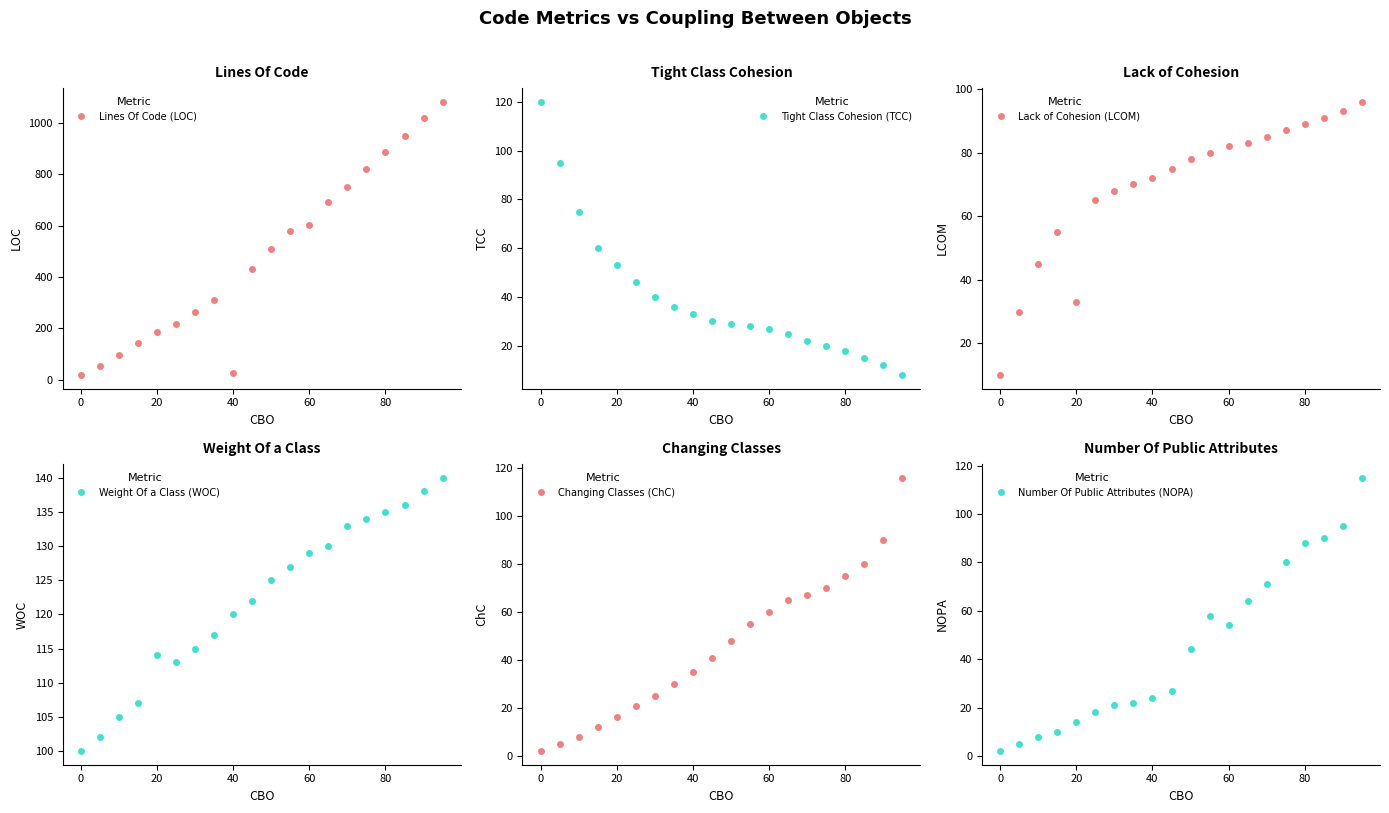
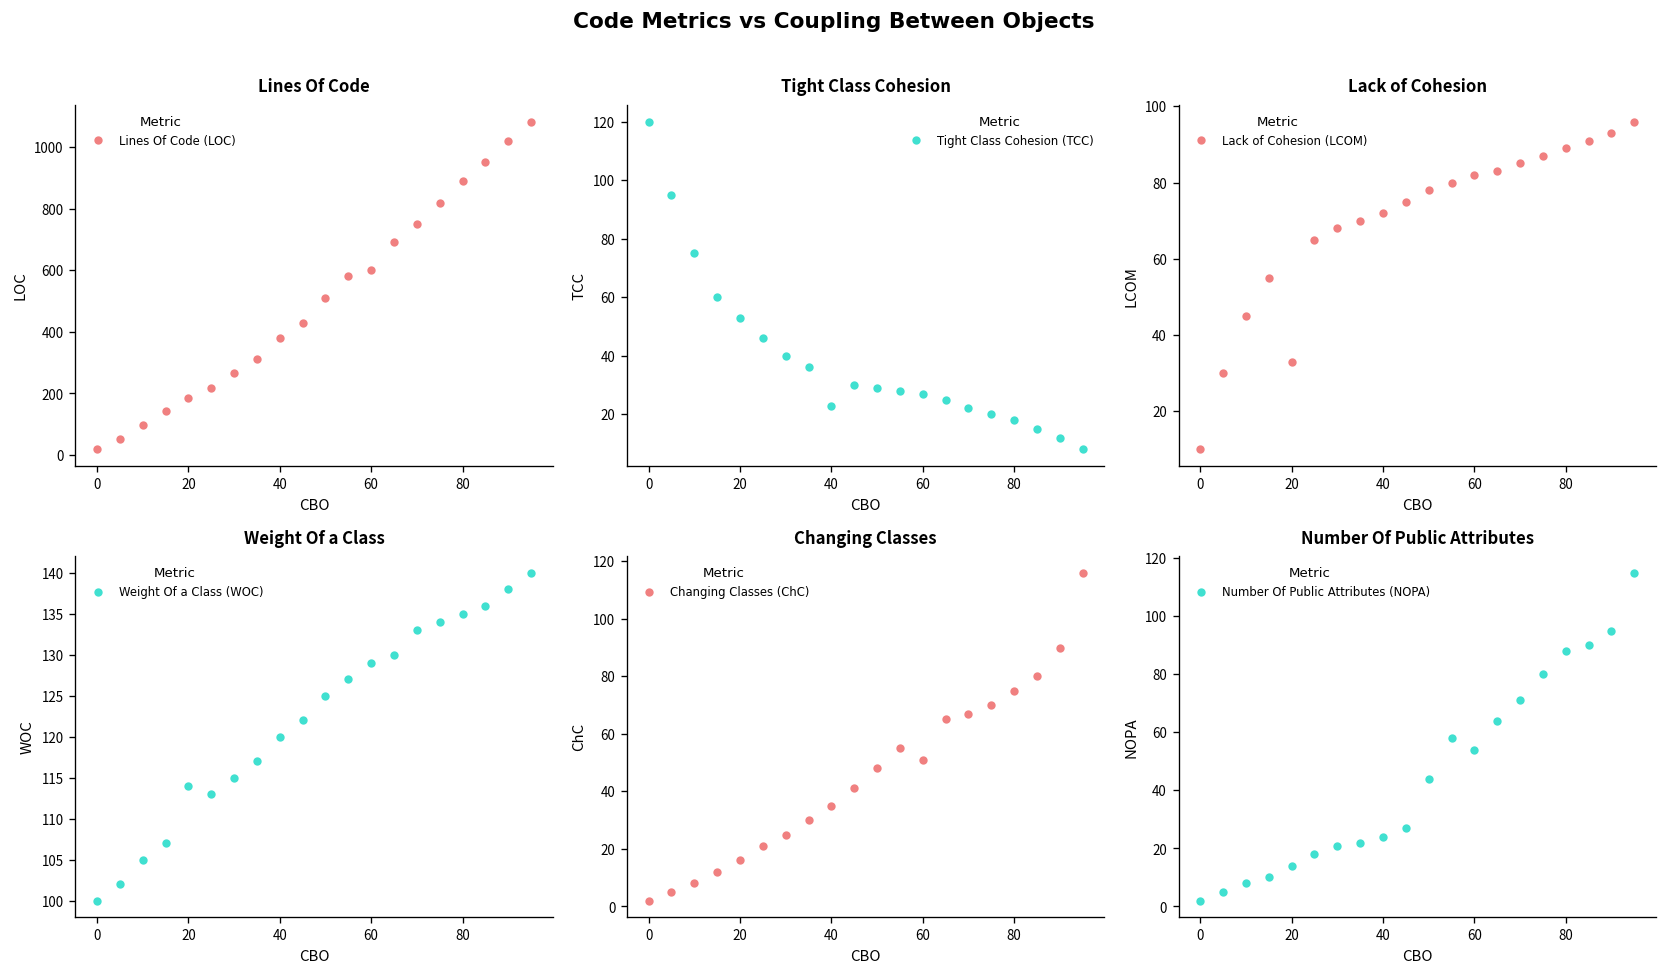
Lines Of Code, 40: 30 -> 380
Tight Class Cohesion, 40: 33 -> 23
Changing Classes, 60: 60 -> 51
